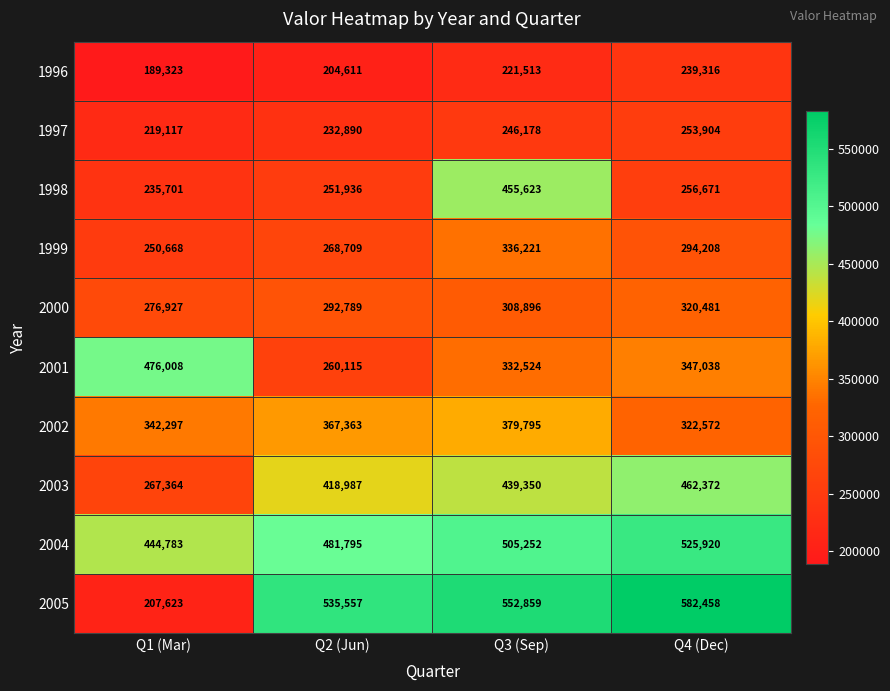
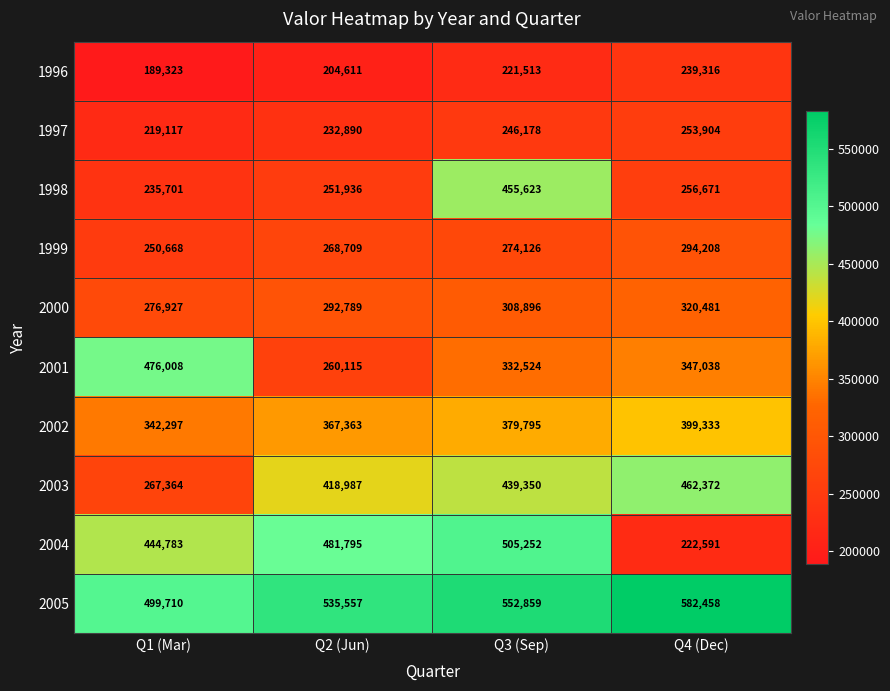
1999, Q3 (Sep): 336,221 -> 274,126
2002, Q4 (Dec): 322,572 -> 399,333
2004, Q4 (Dec): 525,920 -> 222,591
2005, Q1 (Mar): 207,623 -> 499,710
